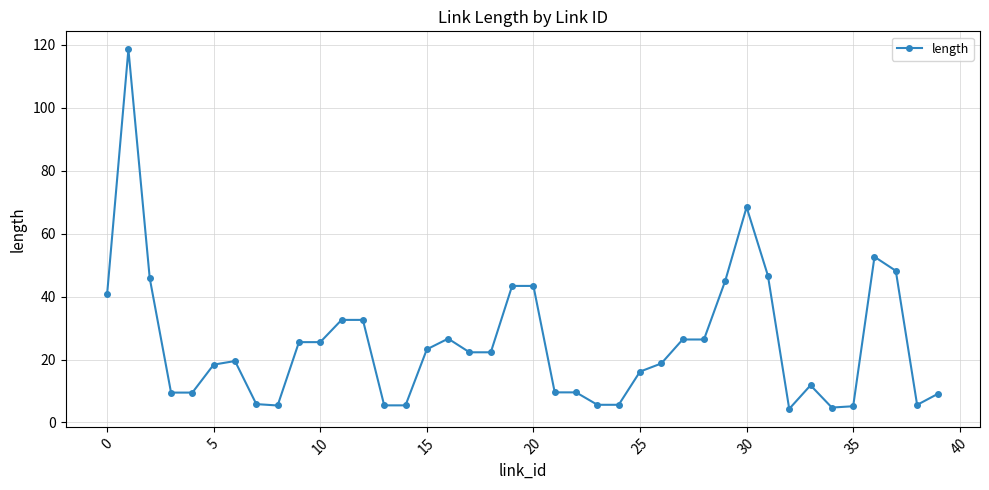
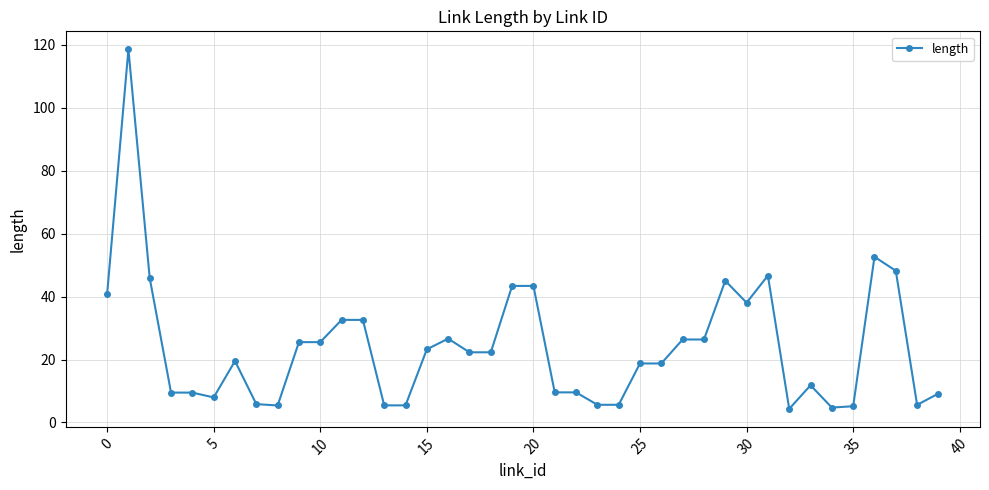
5: 18 -> 8
25: 16 -> 19
30: 68 -> 38
